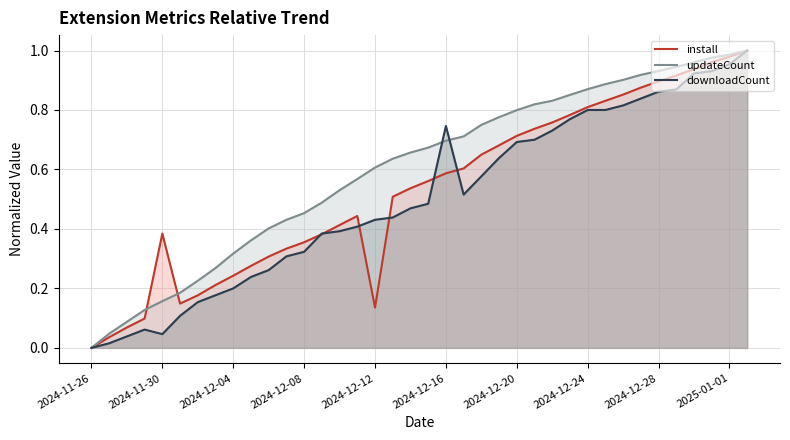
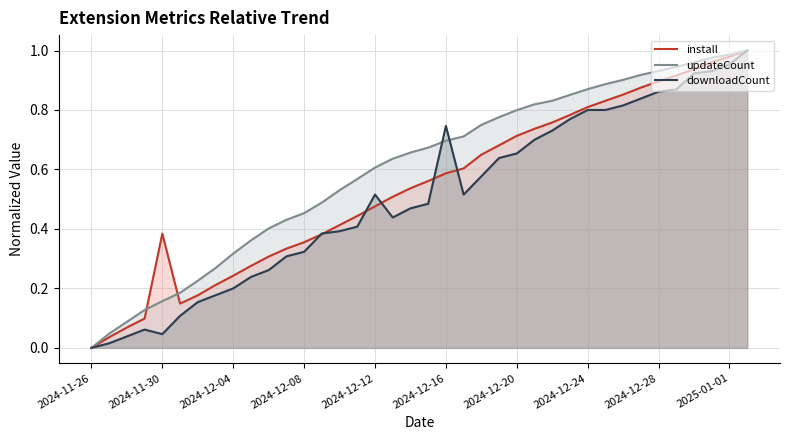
install, 2024-12-12: 0.14 -> 0.48
downloadCount, 2024-12-12: 0.43 -> 0.52
downloadCount, 2024-12-20: 0.69 -> 0.65
